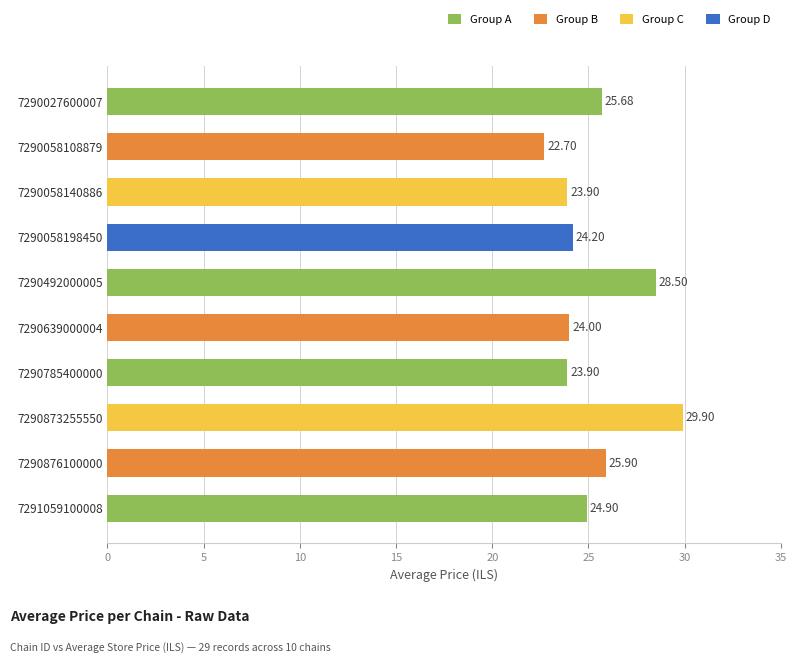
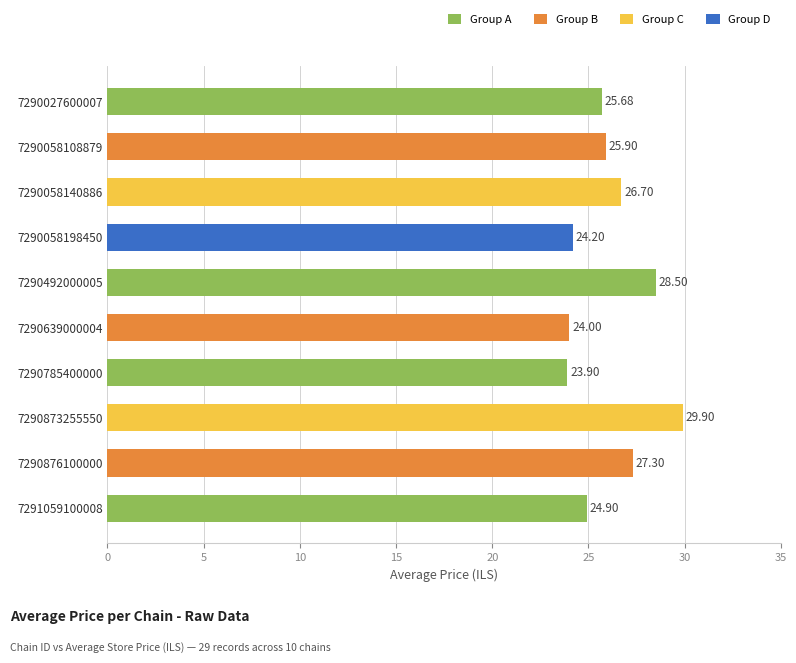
7290058108879: 22.70 -> 25.90
7290058140886: 23.90 -> 26.70
7290876100000: 25.90 -> 27.30
